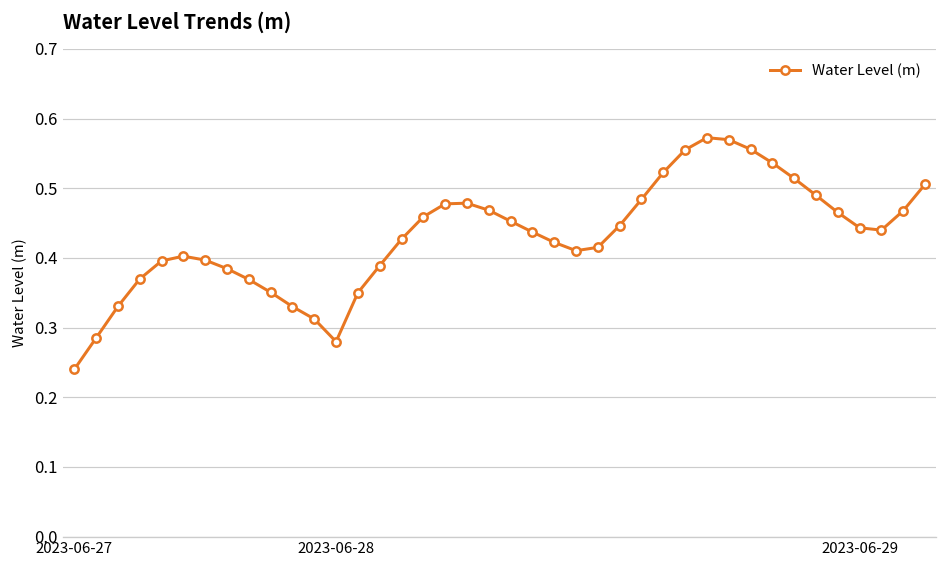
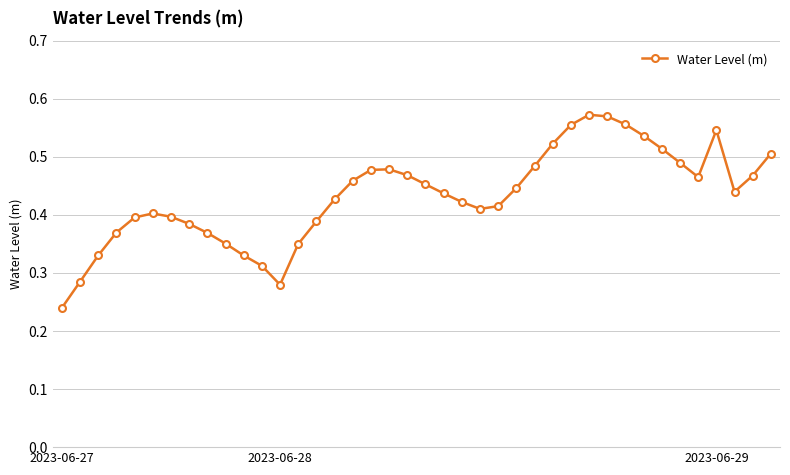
2023-06-29: 0.44 -> 0.55
